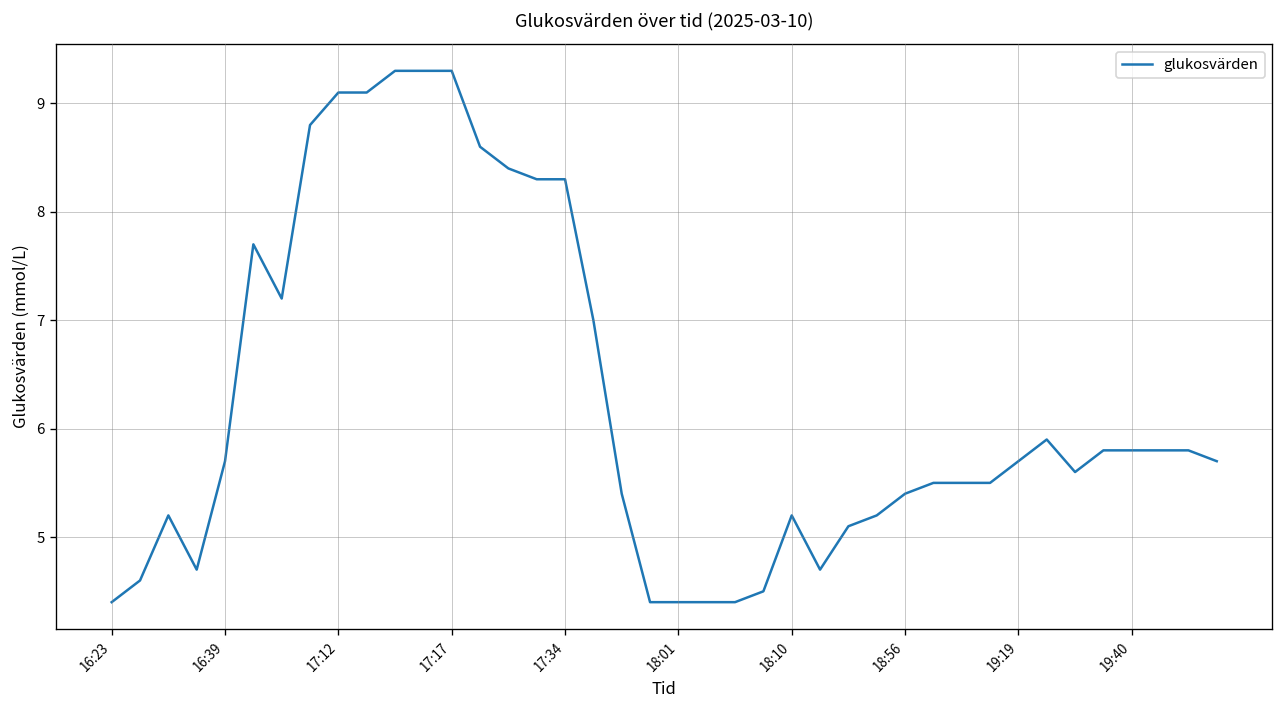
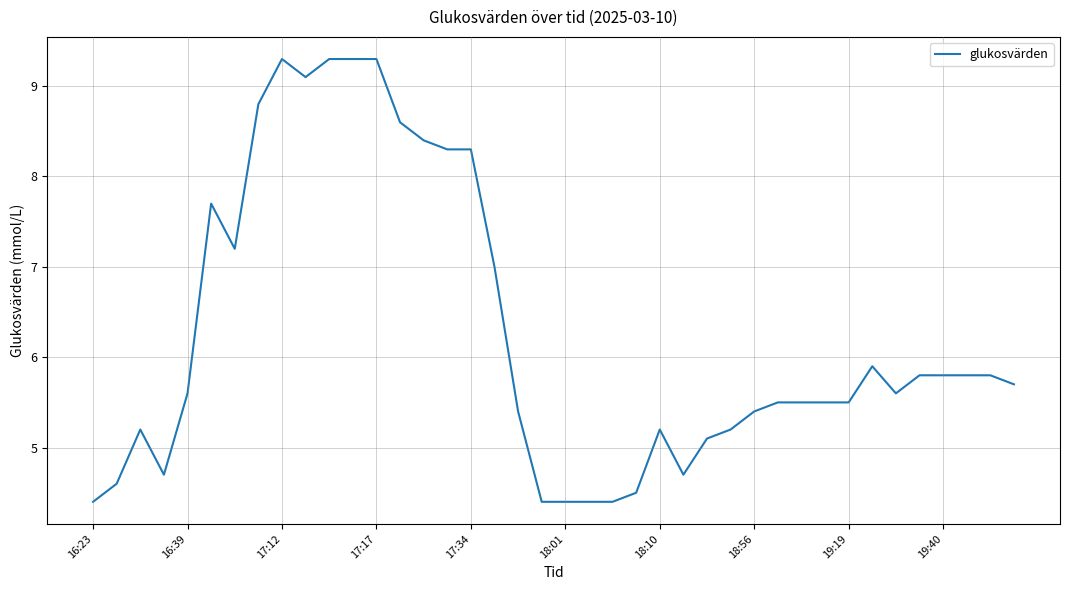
16:39: 5.7 -> 5.6
17:12: 9.1 -> 9.3
19:19: 5.7 -> 5.5
